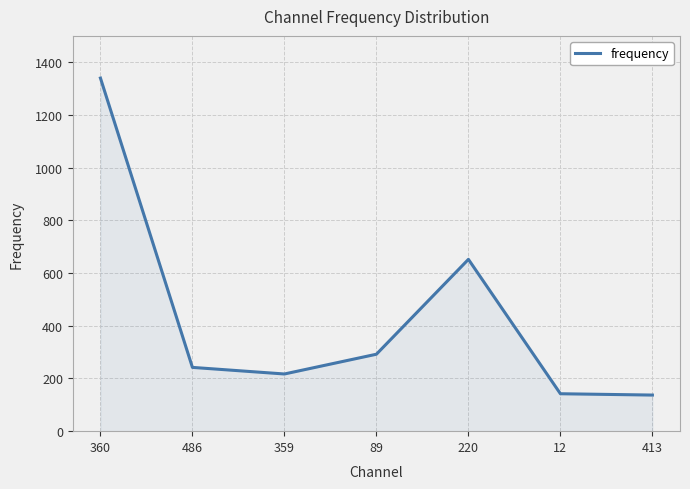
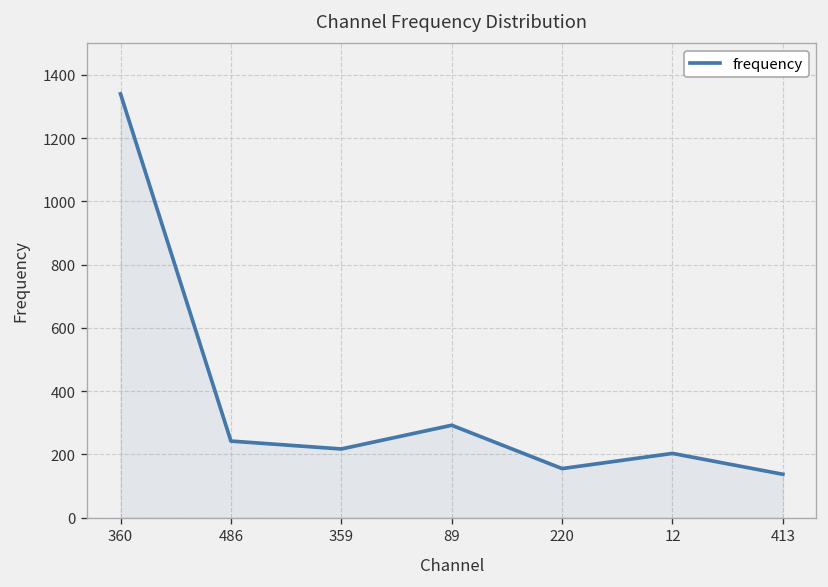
220: 650 -> 160
12: 140 -> 200
